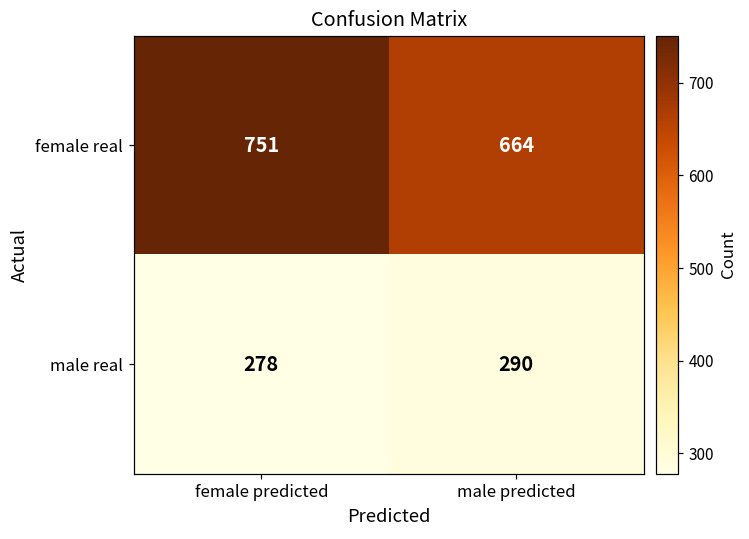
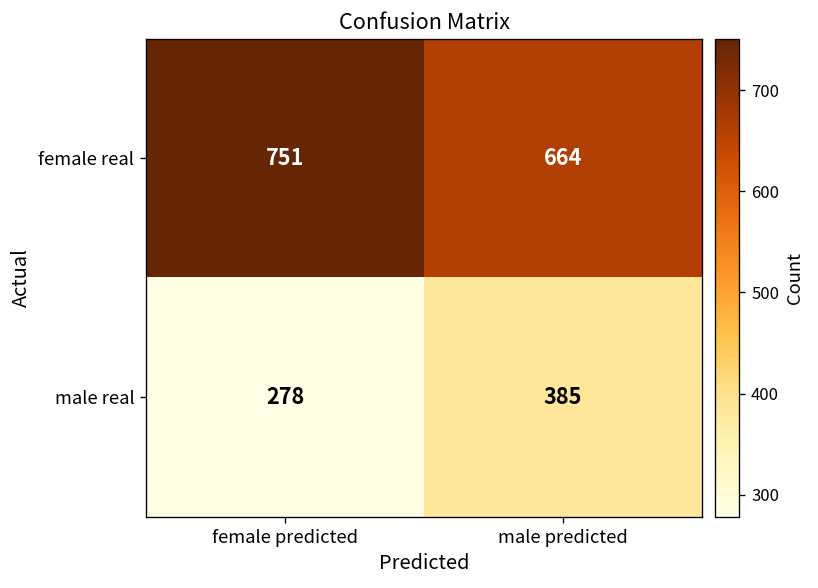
male real, male predicted: 290 -> 385
